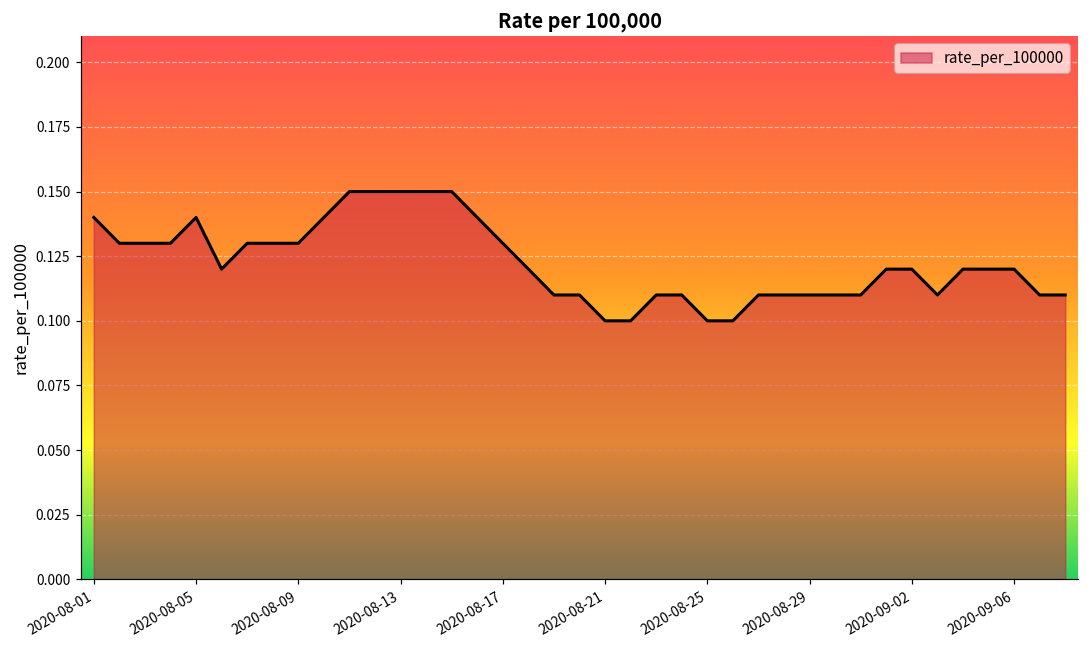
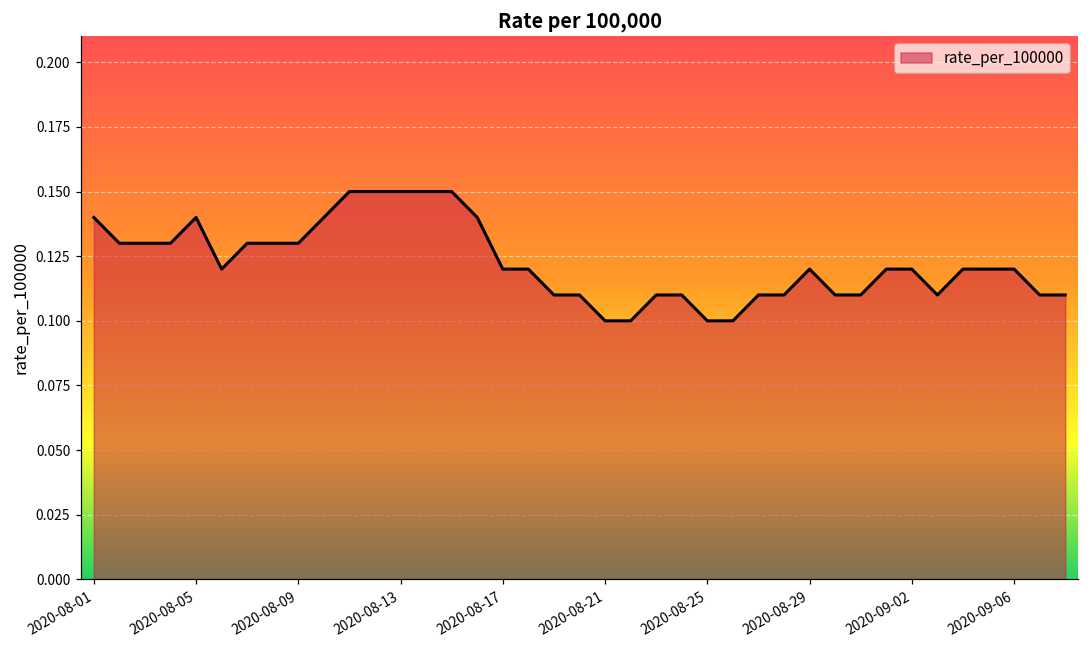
2020-08-17: 0.13 -> 0.12
2020-08-29: 0.11 -> 0.12
